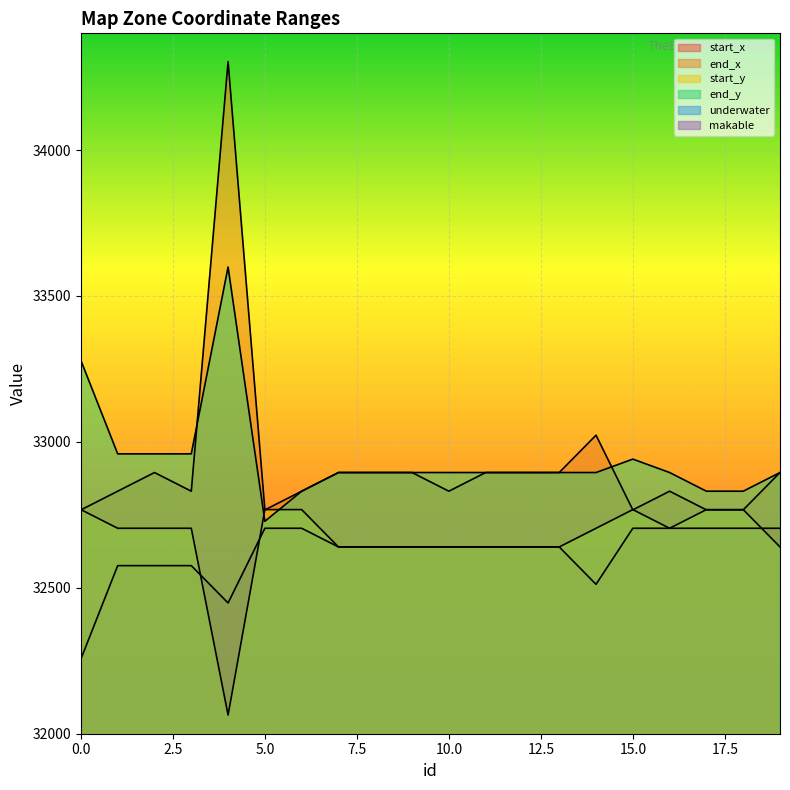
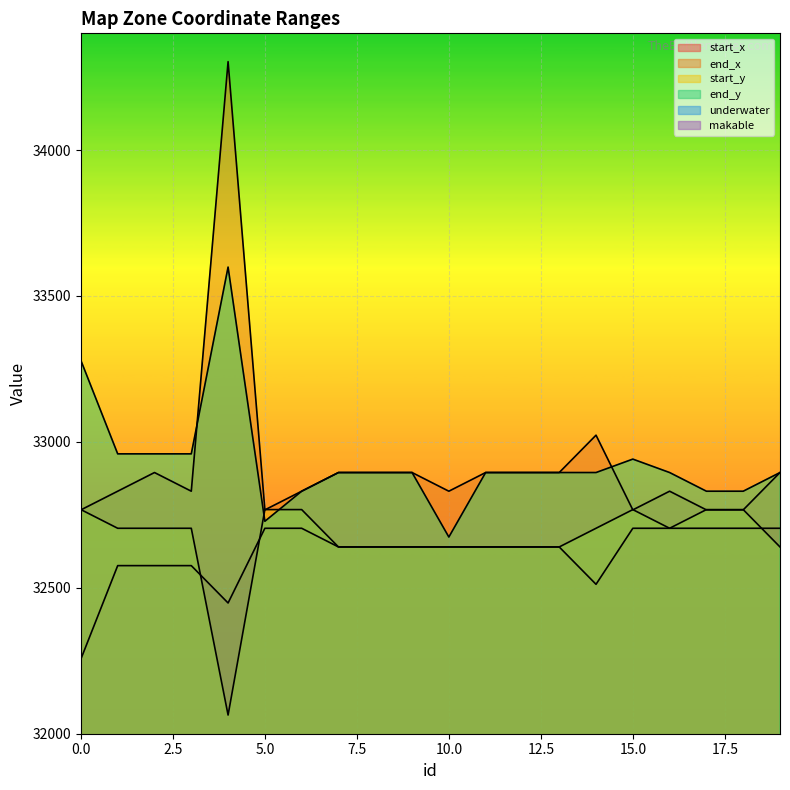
end_y, 10.0: 32900 -> 32670
